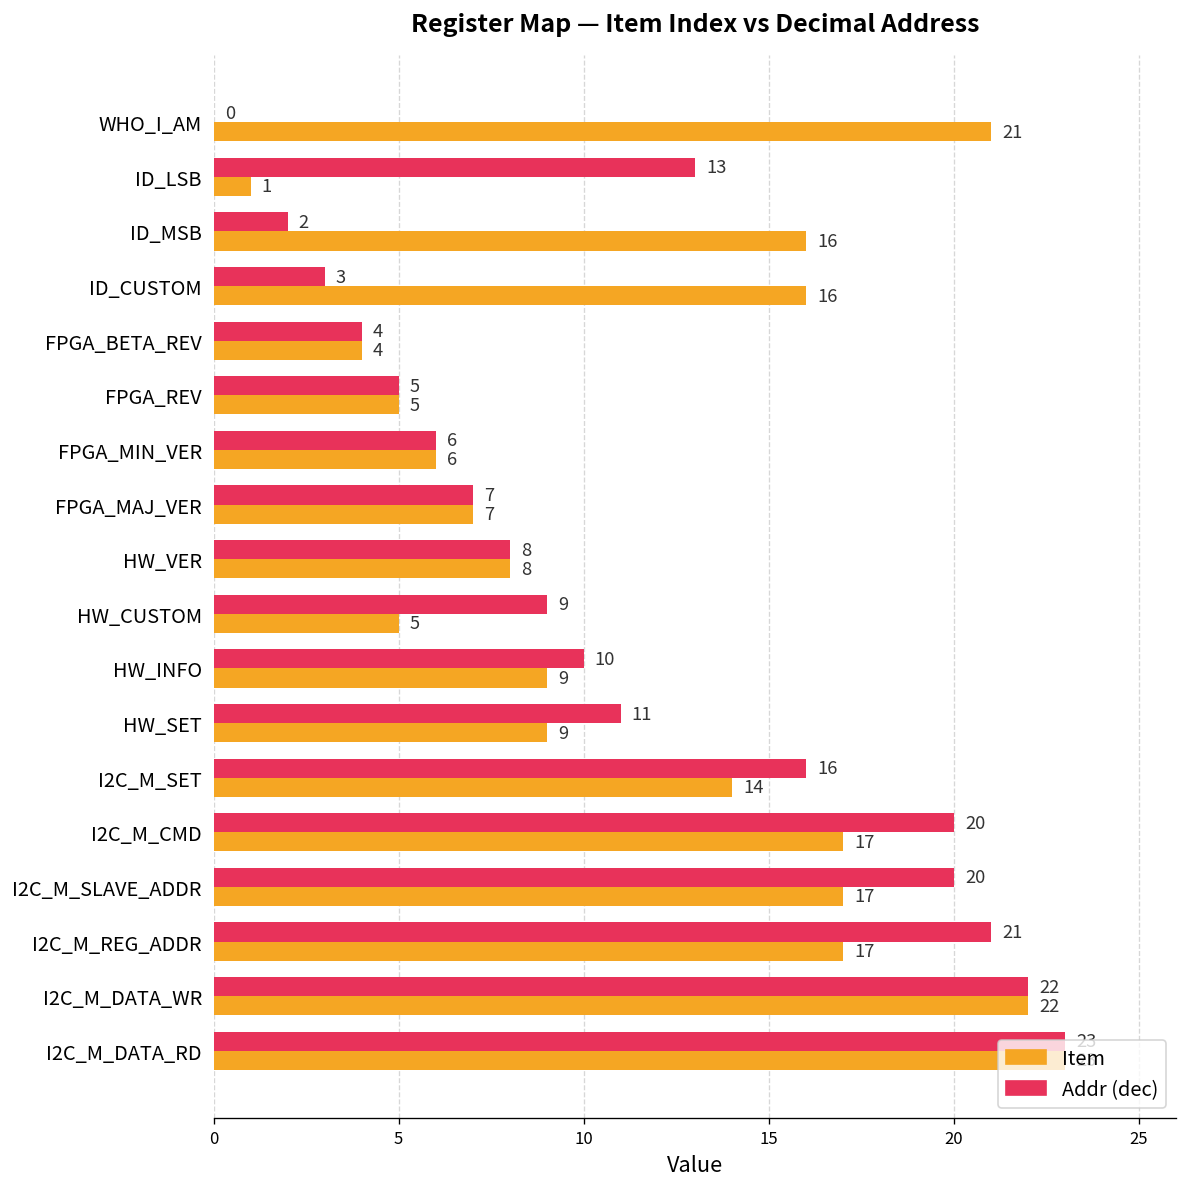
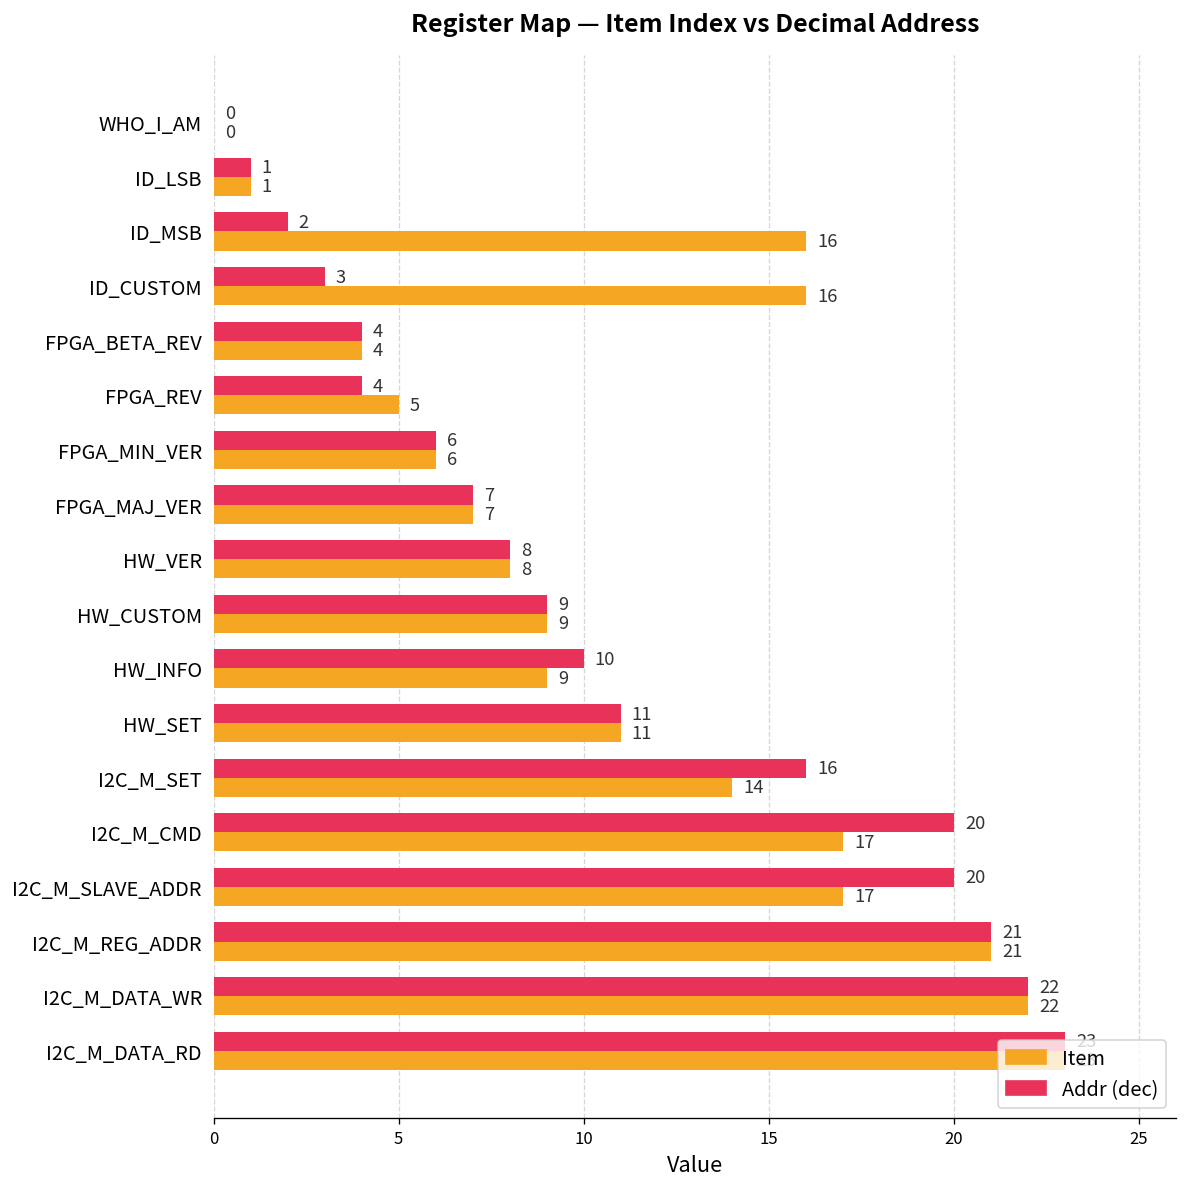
Item, WHO_I_AM: 21 -> 0
Addr (dec), ID_LSB: 13 -> 1
Addr (dec), FPGA_REV: 5 -> 4
Item, HW_CUSTOM: 5 -> 9
Item, HW_SET: 9 -> 11
Item, I2C_M_REG_ADDR: 17 -> 21
